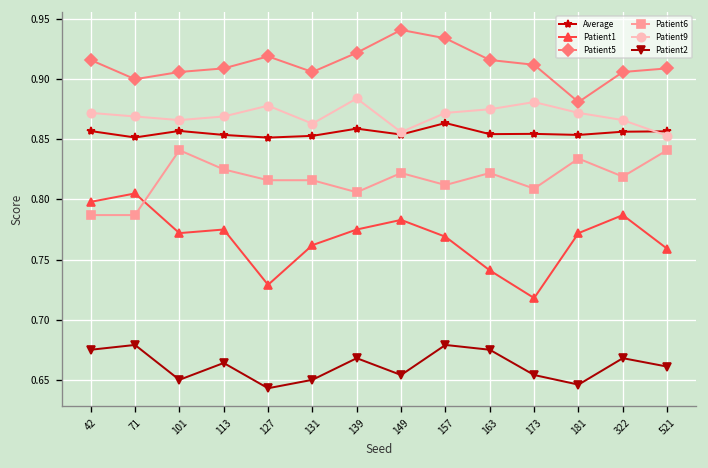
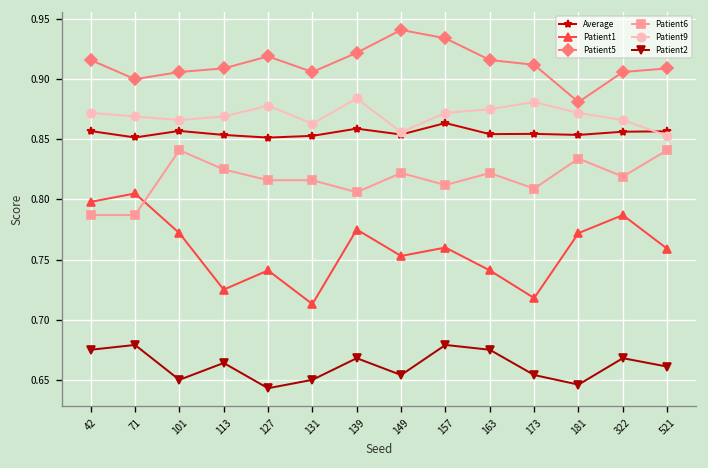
Patient1, 113: 0.775 -> 0.725
Patient1, 127: 0.729 -> 0.741
Patient1, 131: 0.762 -> 0.713
Patient1, 149: 0.783 -> 0.753
Patient1, 157: 0.769 -> 0.760
